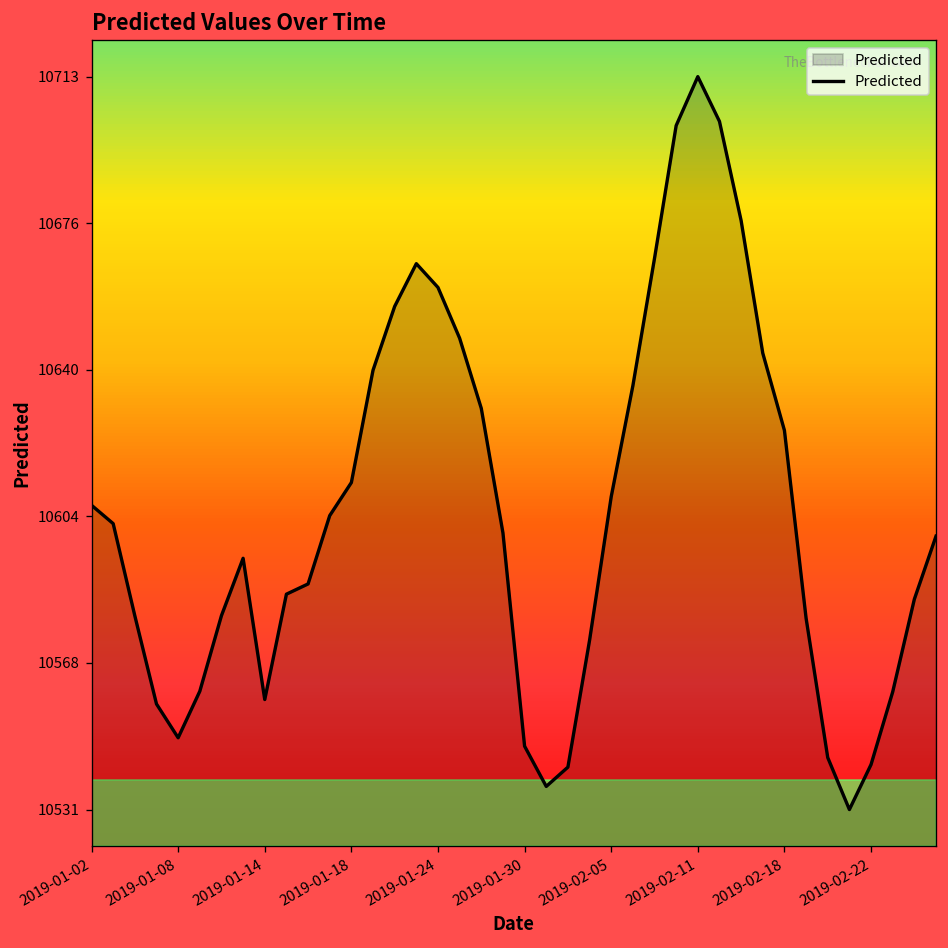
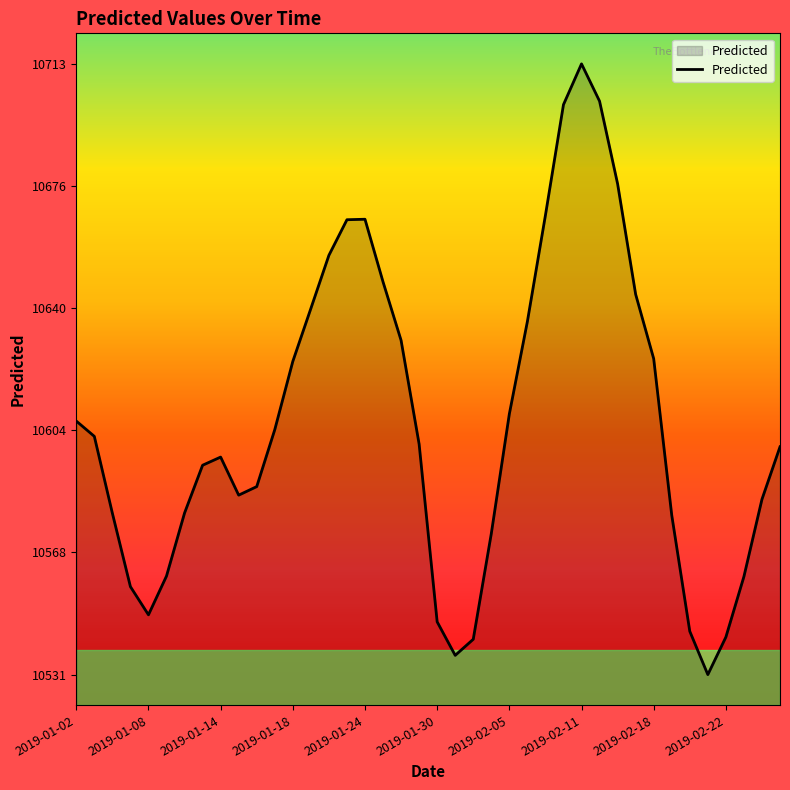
2019-01-14: 10559 -> 10596
2019-01-18: 10612 -> 10624
2019-01-24: 10660 -> 10666
